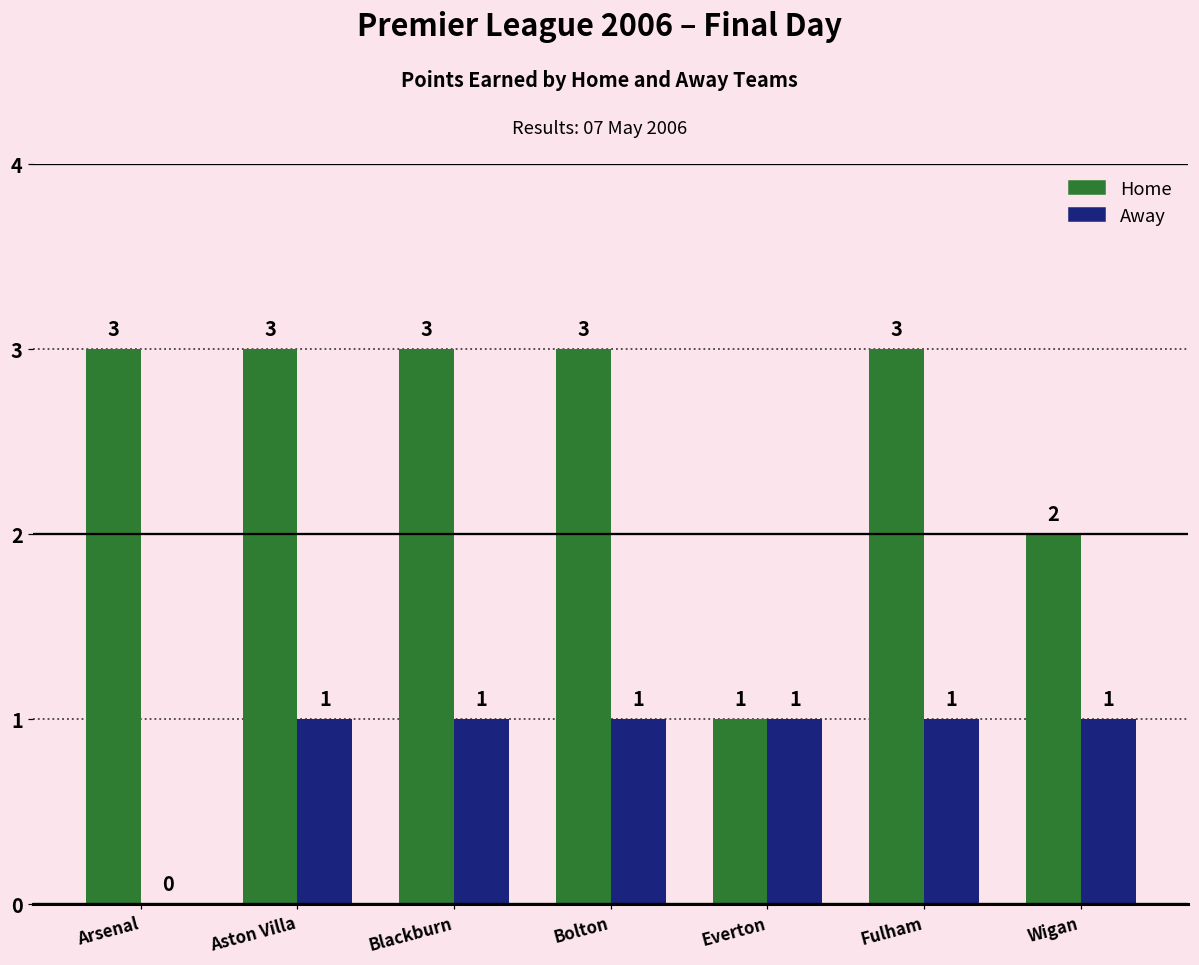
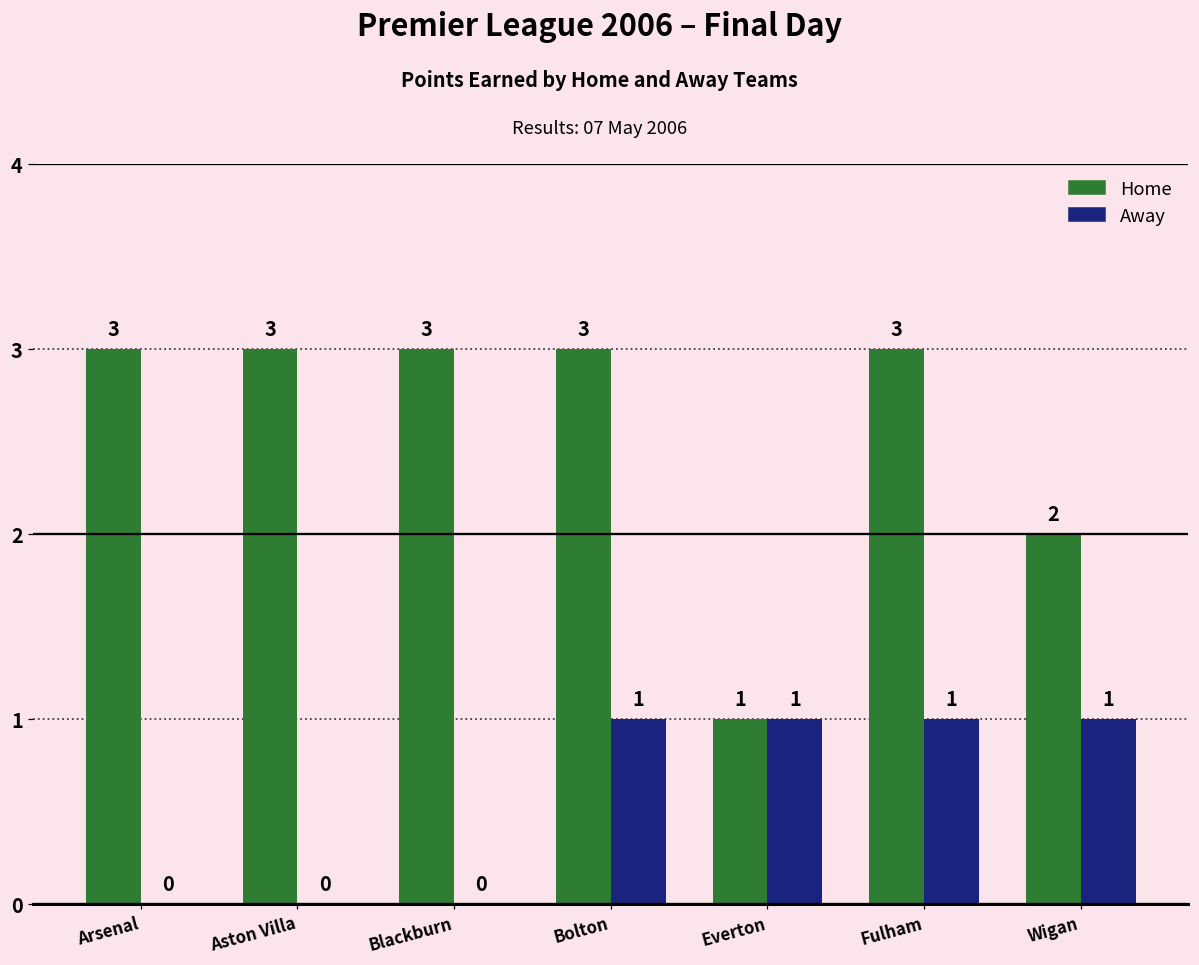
Away, Aston Villa: 1 -> 0
Away, Blackburn: 1 -> 0
